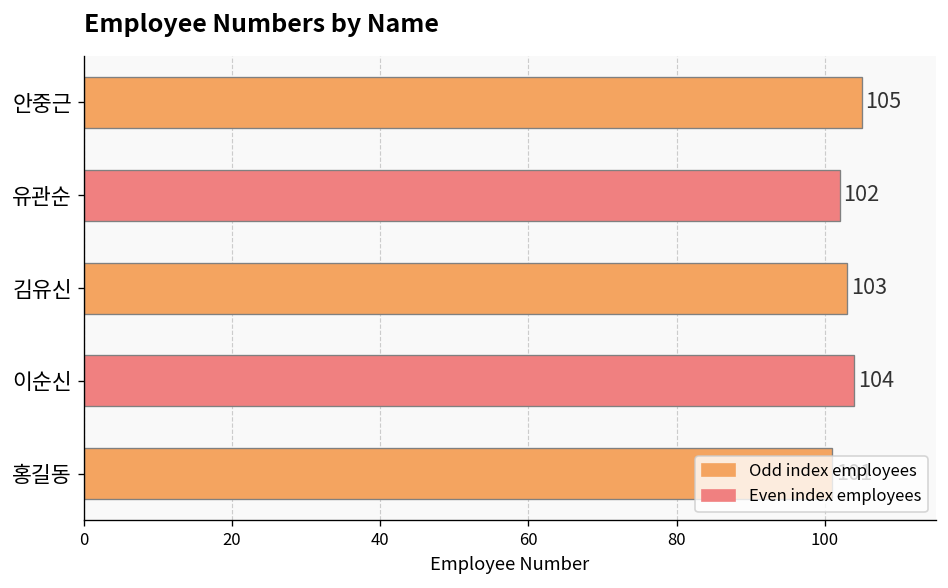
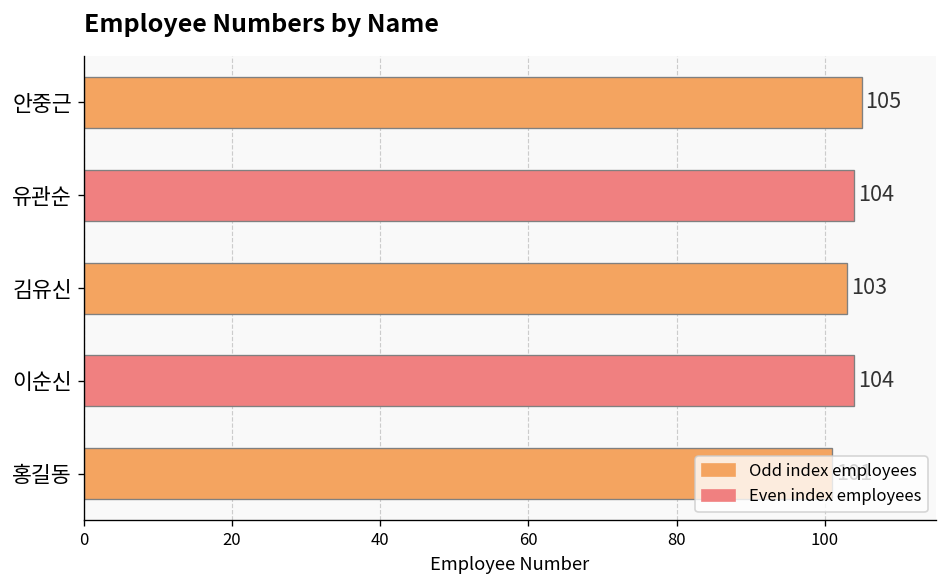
유관순: 102 -> 104
